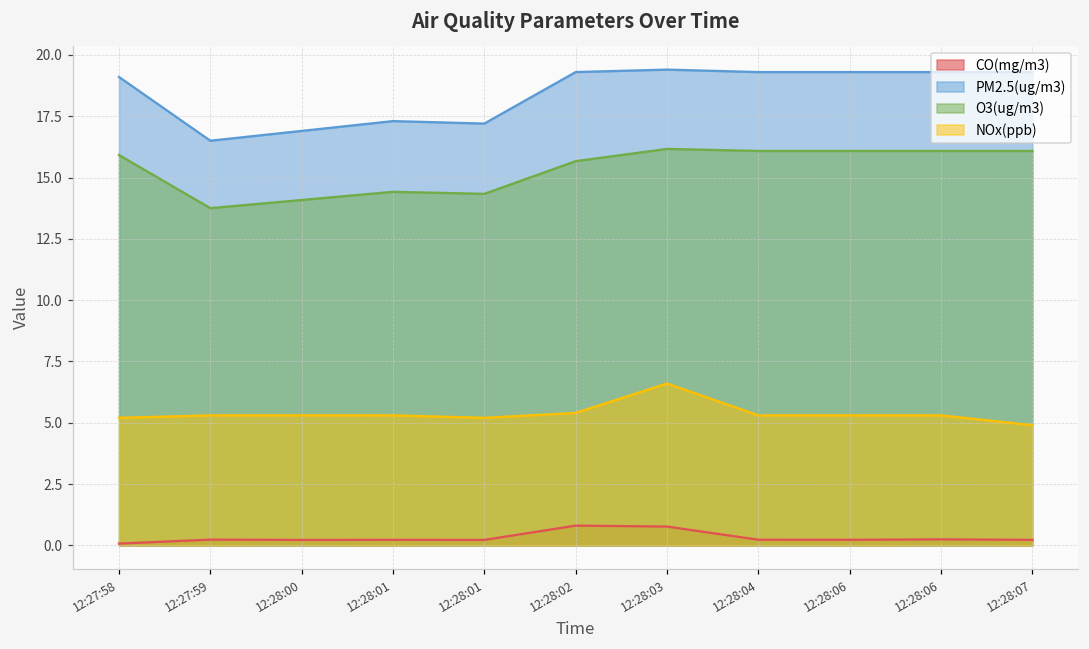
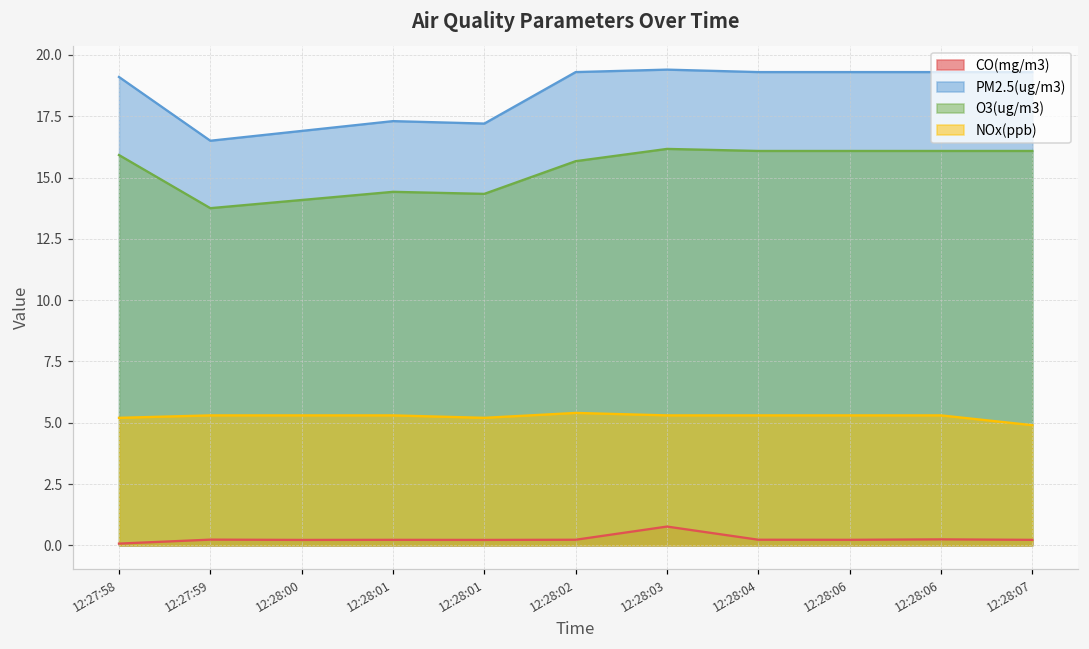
CO(mg/m3), 12:28:02: 0.8 -> 0.2
NOx(ppb), 12:28:03: 6.6 -> 5.3
